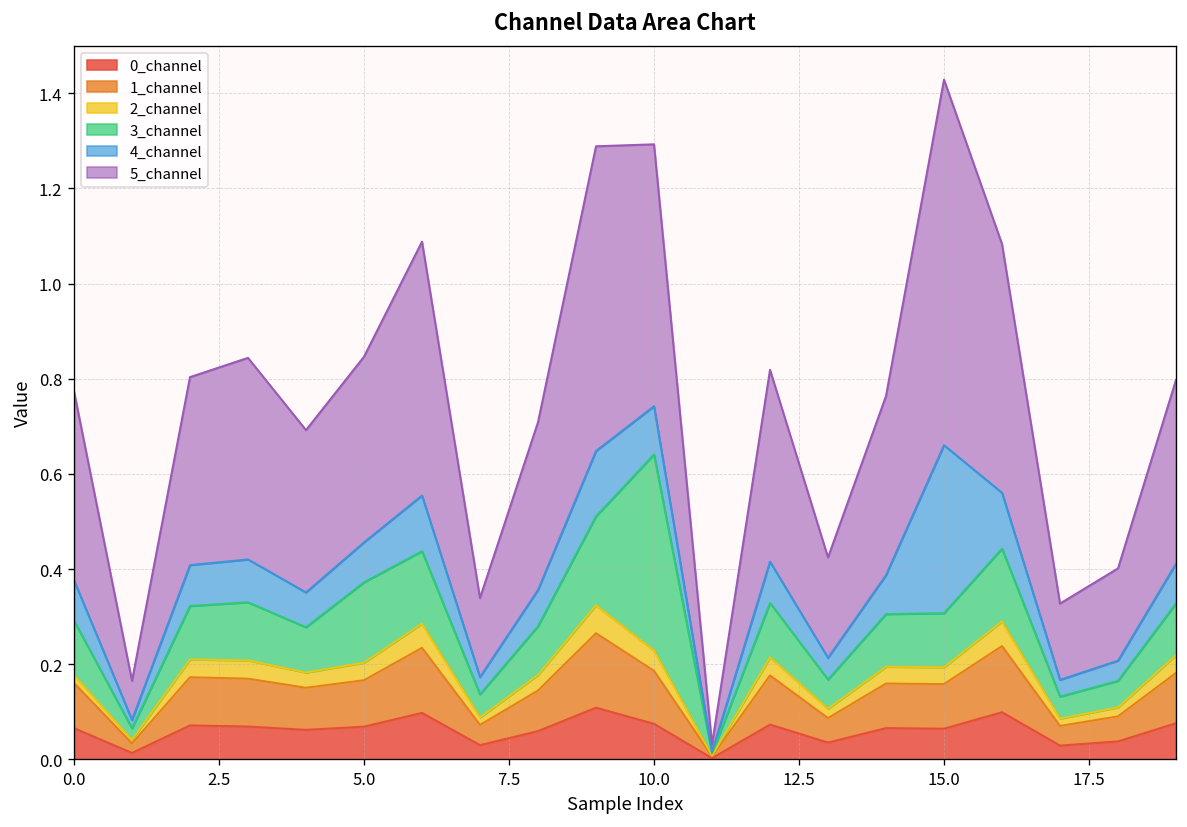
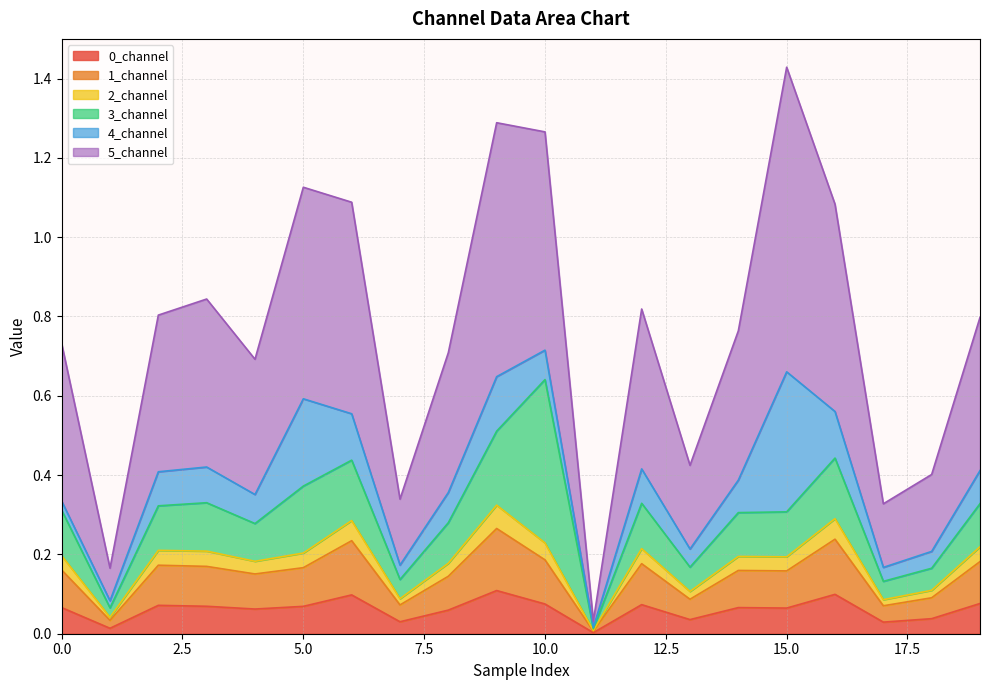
2_channel, 0.0: 0.02 -> 0.04
4_channel, 0.0: 0.08 -> 0.02
4_channel, 5.0: 0.08 -> 0.22
5_channel, 5.0: 0.39 -> 0.53
4_channel, 10.0: 0.10 -> 0.07
